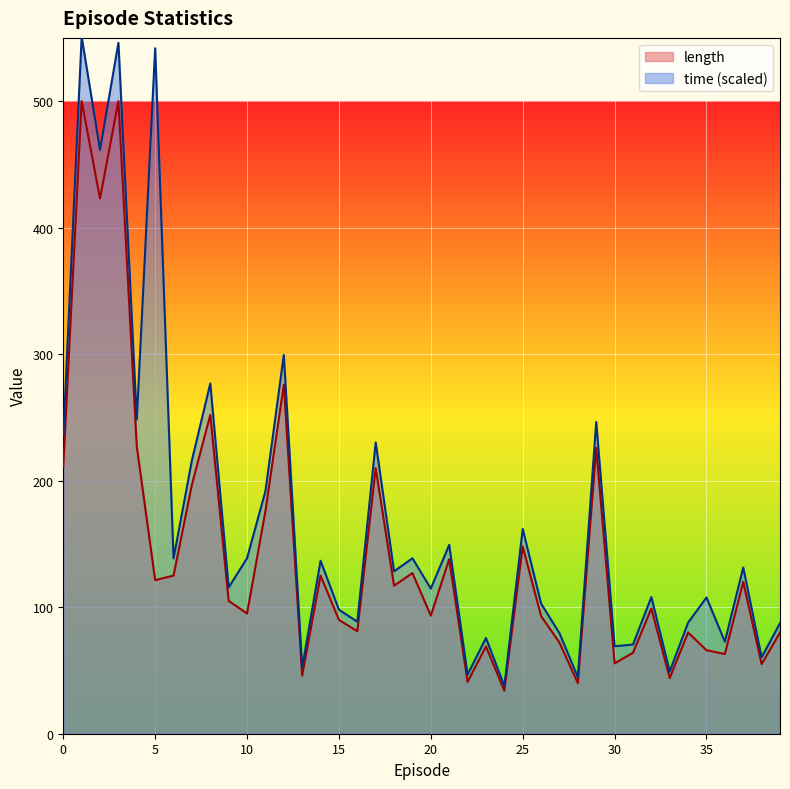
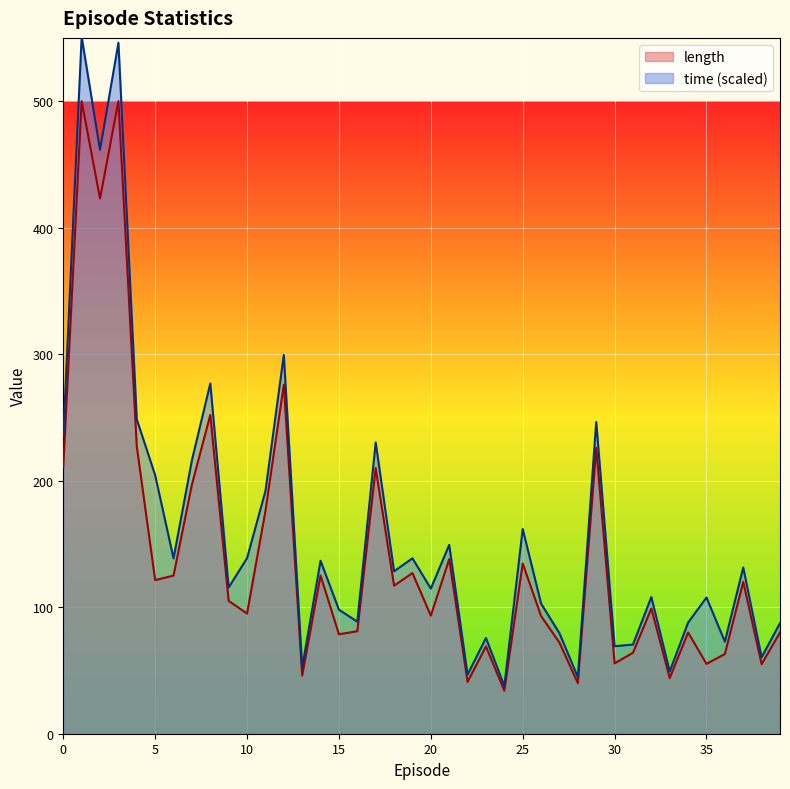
time (scaled), 5: 542 -> 204
length, 15: 90 -> 79
length, 25: 148 -> 135
length, 35: 66 -> 55
